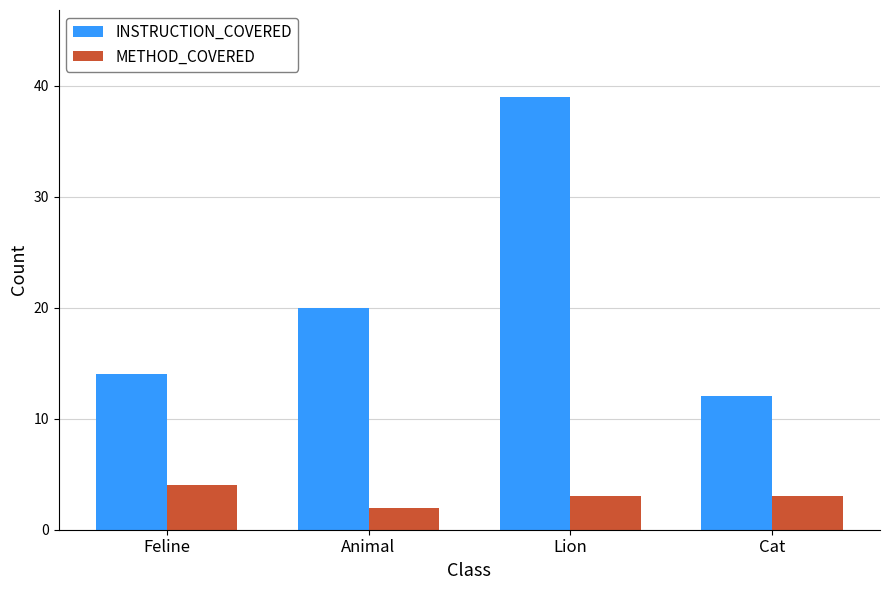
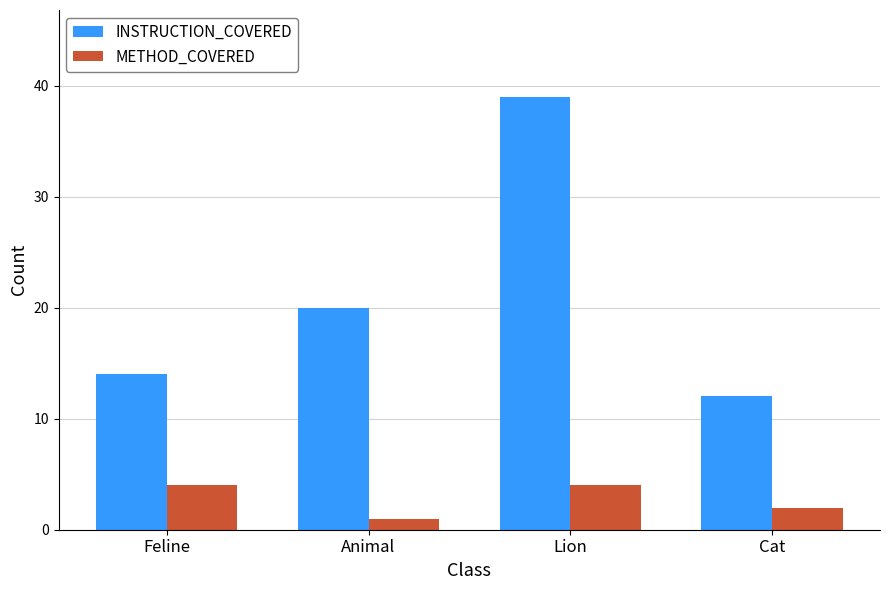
METHOD_COVERED, Animal: 2 -> 1
METHOD_COVERED, Lion: 3 -> 4
METHOD_COVERED, Cat: 3 -> 2
